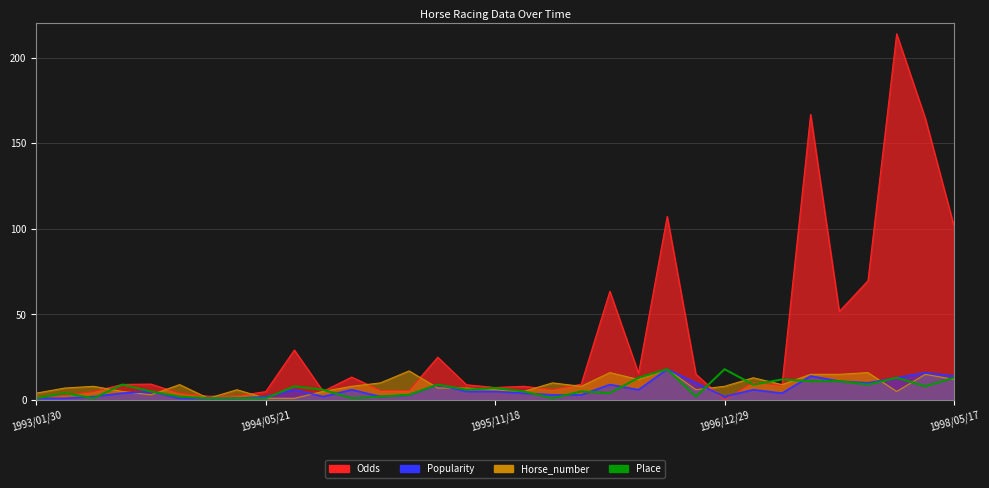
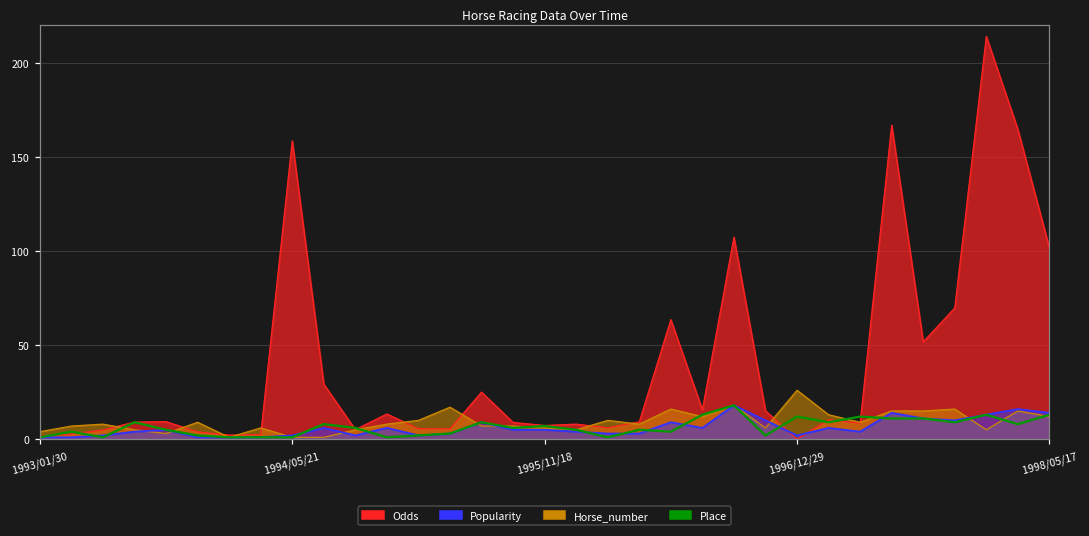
Odds, 1994/05/21: 5 -> 159
Horse_number, 1996/12/29: 8 -> 26
Place, 1996/12/29: 18 -> 12
